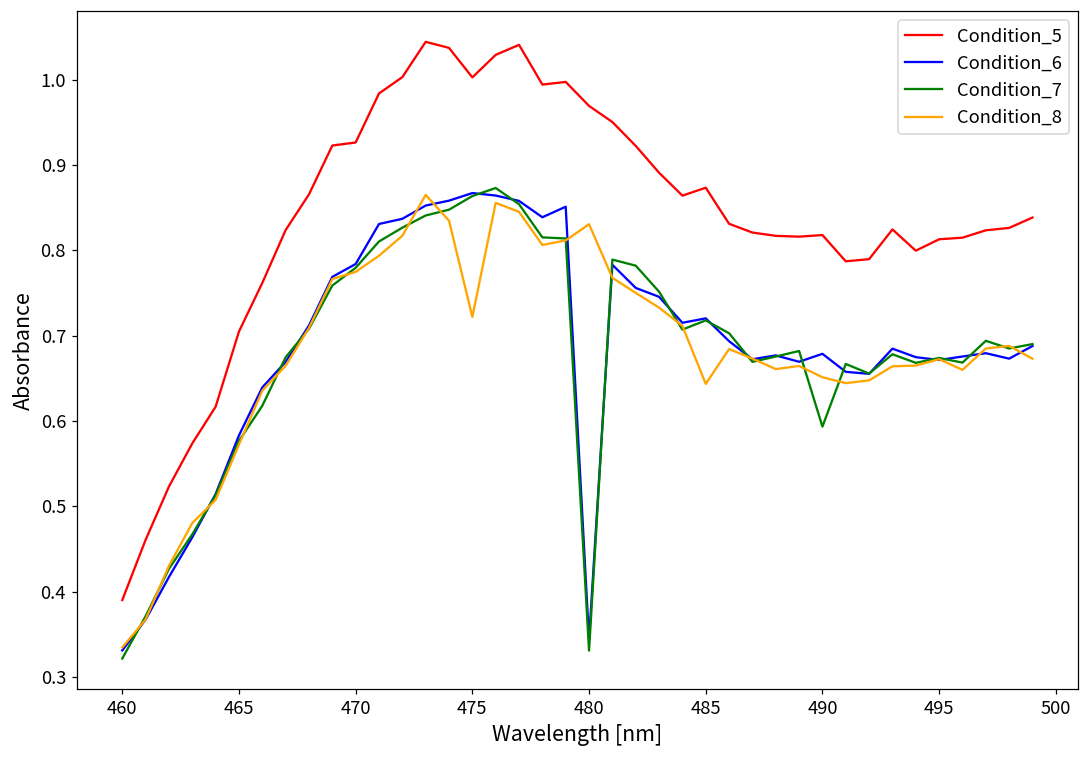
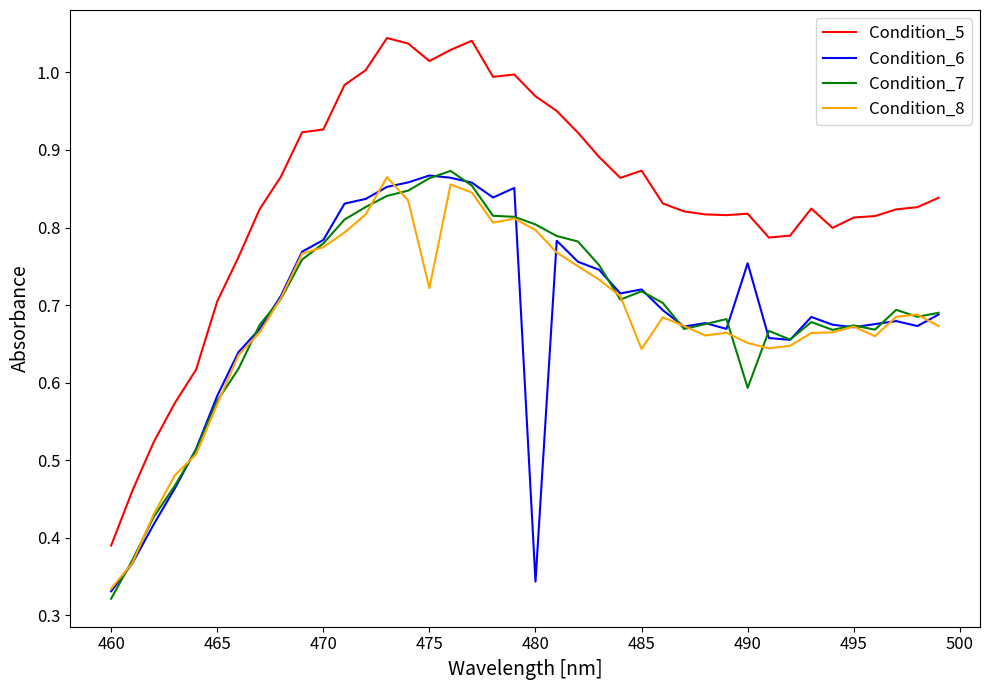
Condition_5, 475: 1.00 -> 1.01
Condition_7, 480: 0.33 -> 0.80
Condition_8, 480: 0.83 -> 0.80
Condition_6, 490: 0.68 -> 0.75
